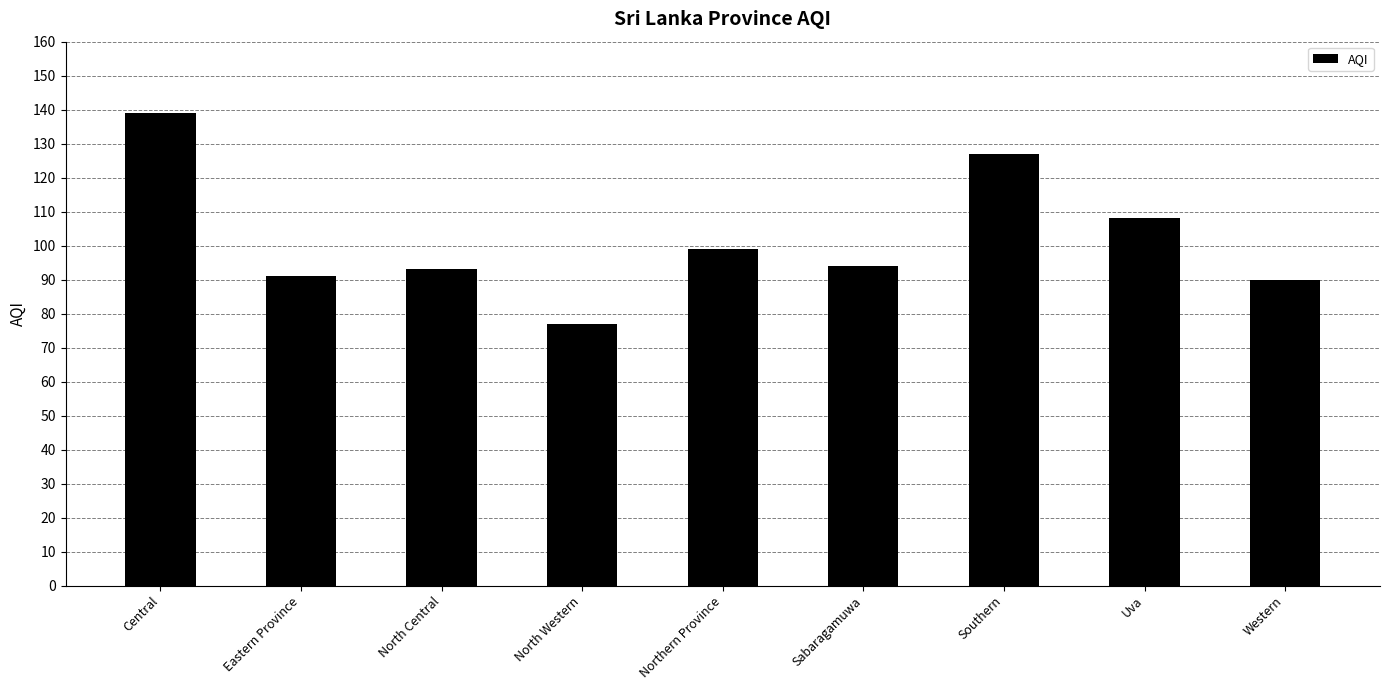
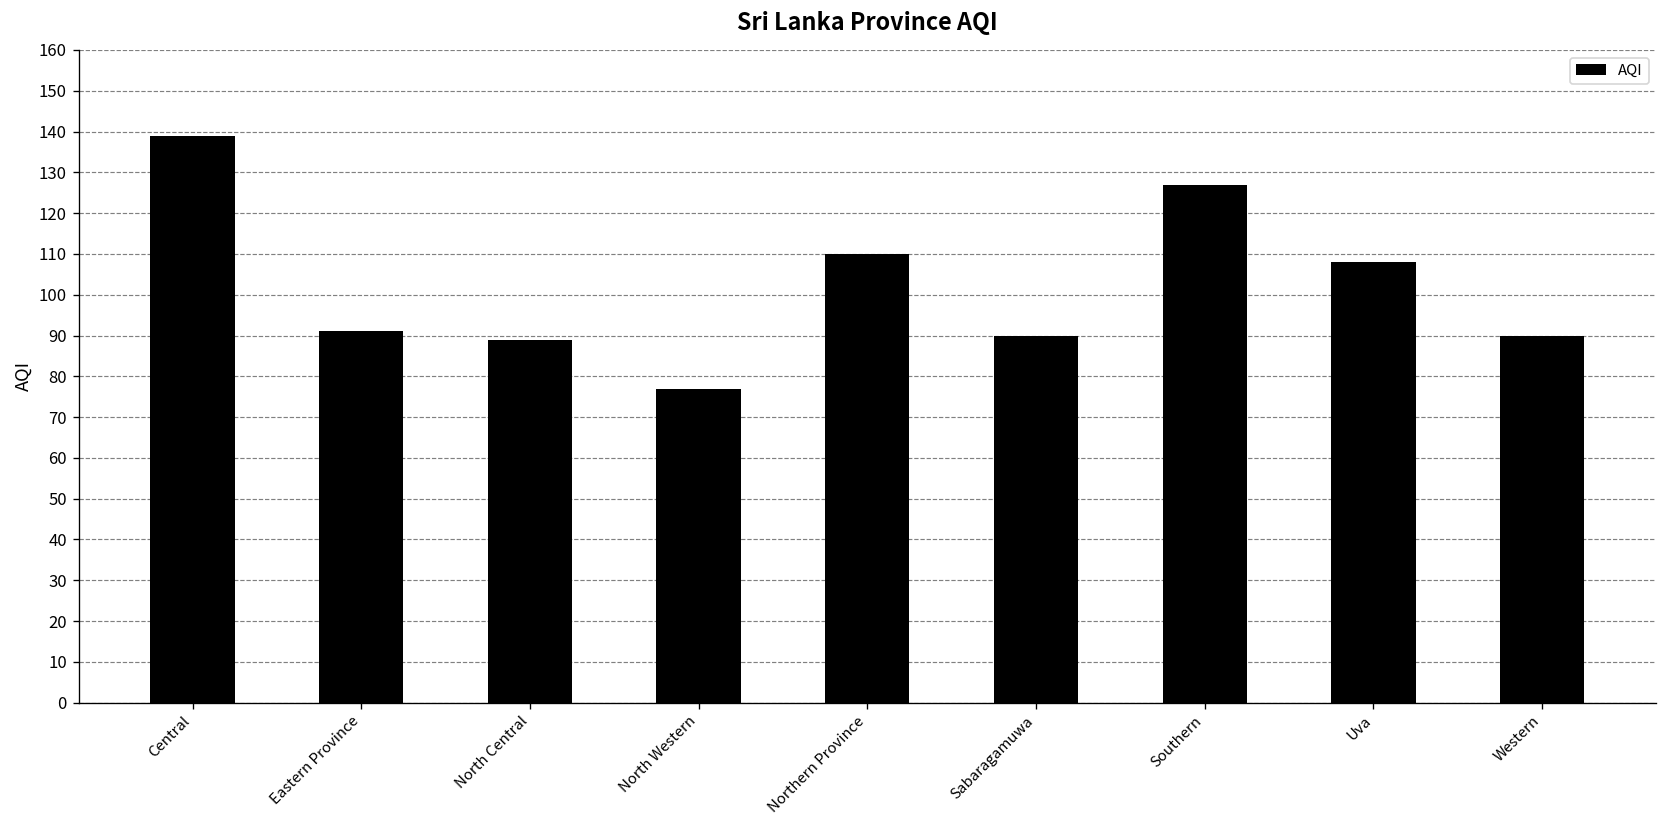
North Central: 93 -> 89
Northern Province: 99 -> 110
Sabaragamuwa: 94 -> 90
